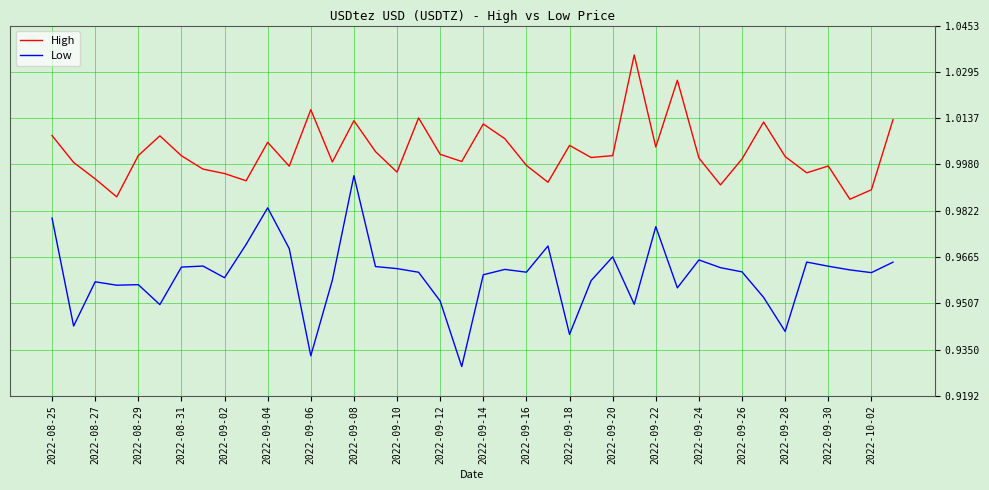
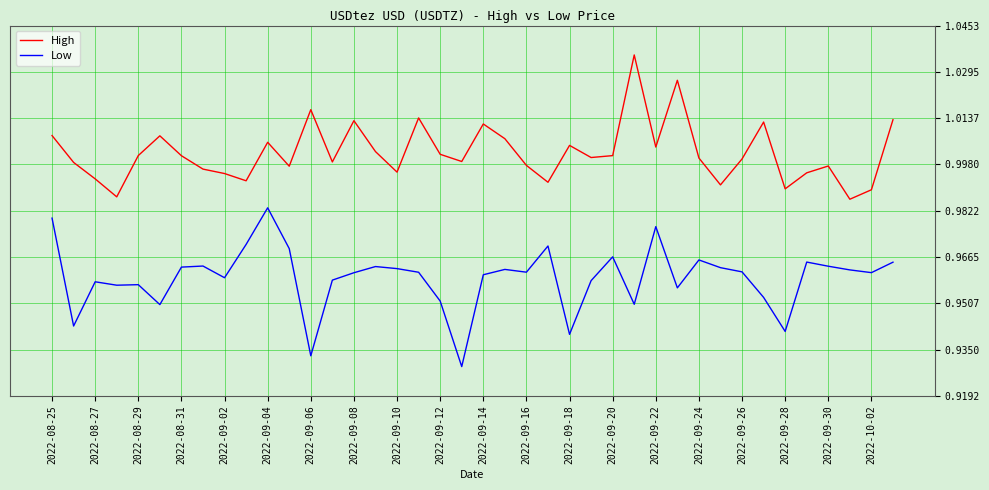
Low, 2022-09-08: 0.994 -> 0.961
High, 2022-09-28: 1.001 -> 0.990
